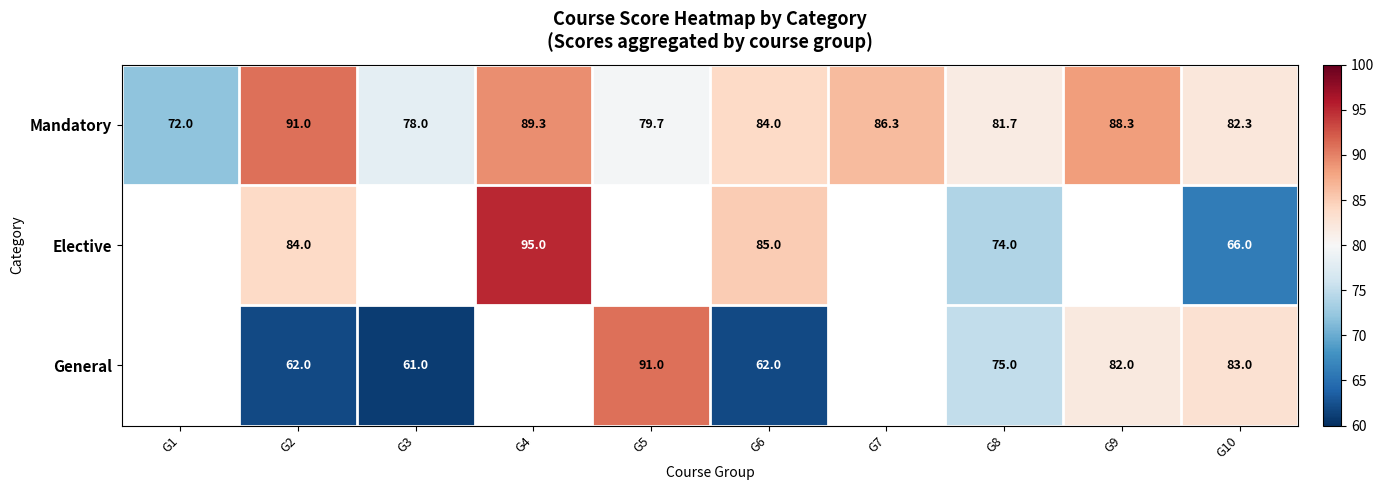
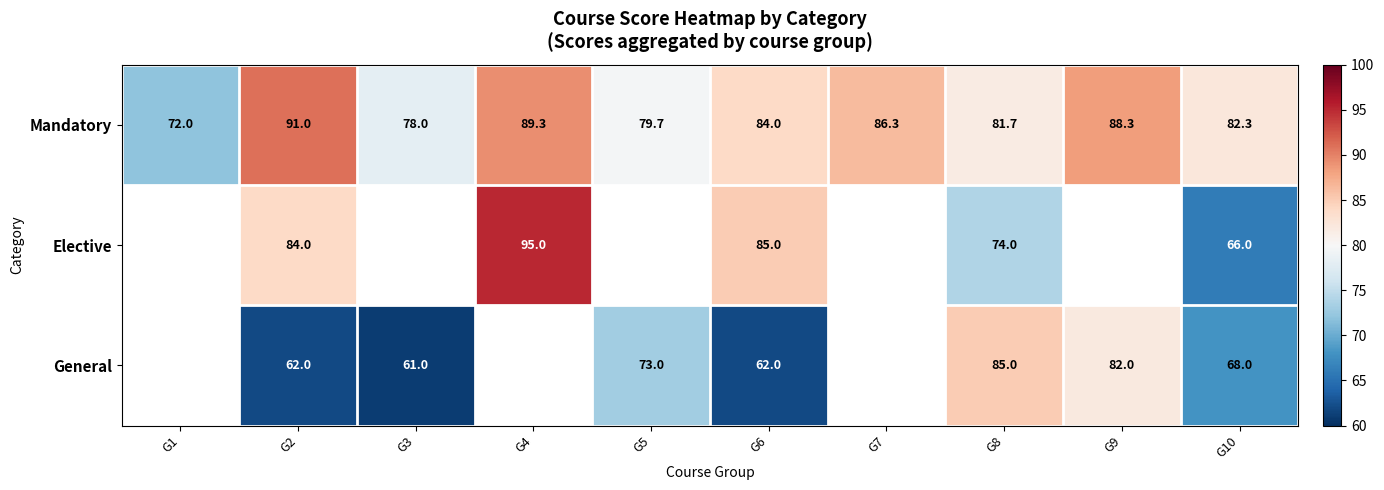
General, G5: 91.0 -> 73.0
General, G8: 75.0 -> 85.0
General, G10: 83.0 -> 68.0
